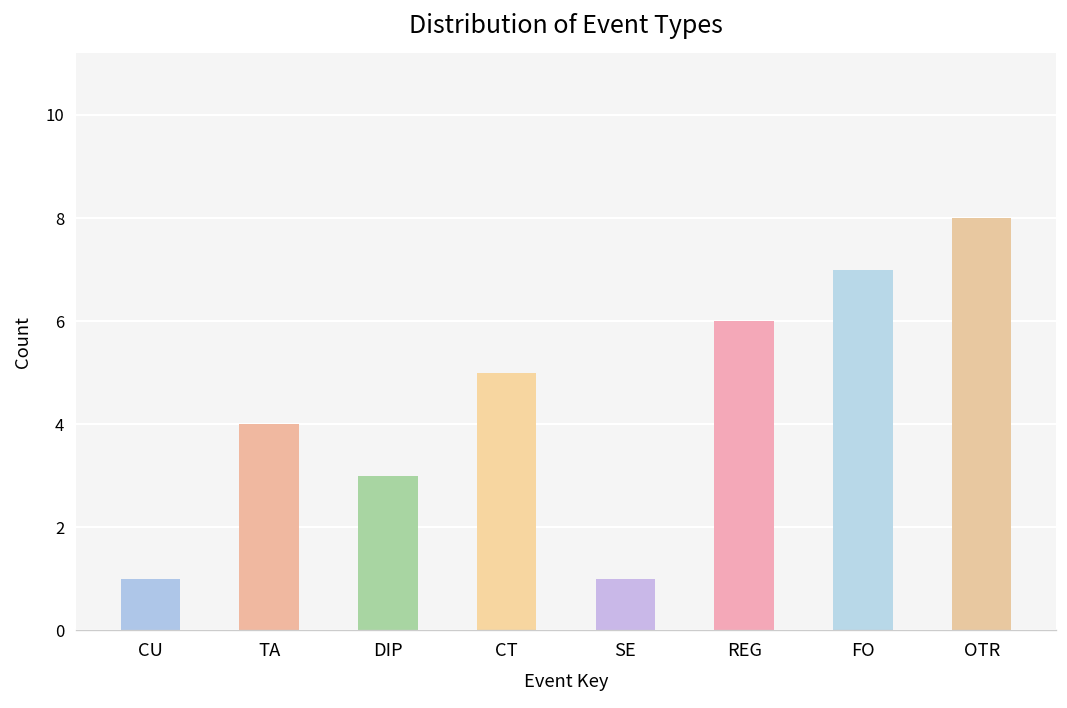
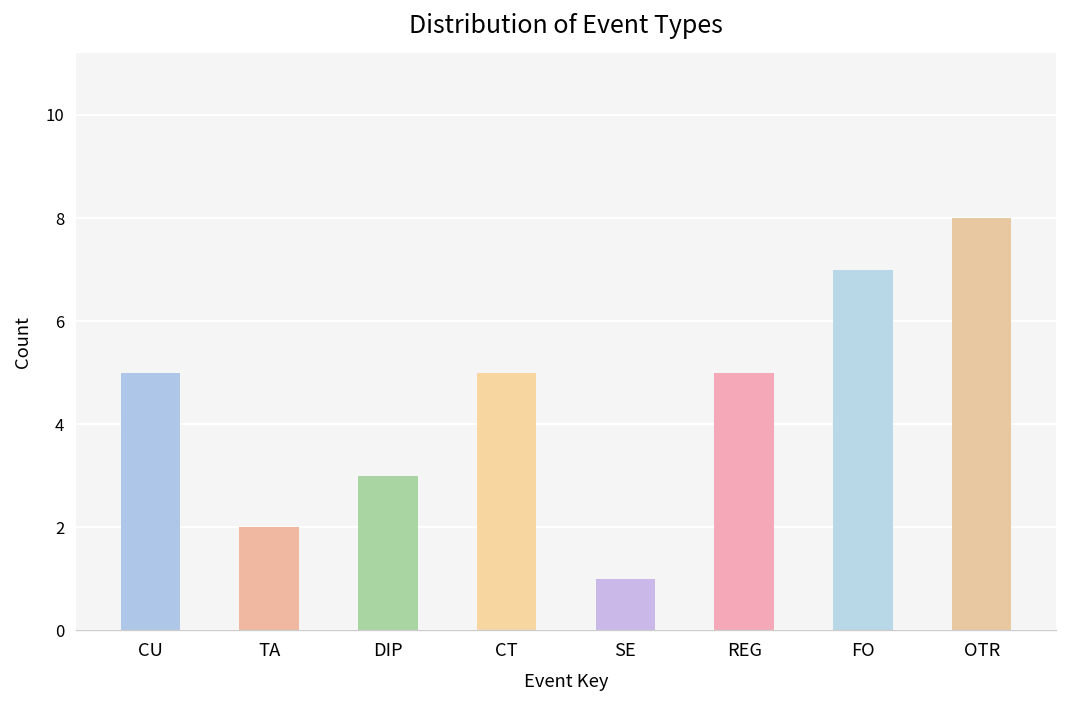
CU: 1 -> 5
TA: 4 -> 2
REG: 6 -> 5
